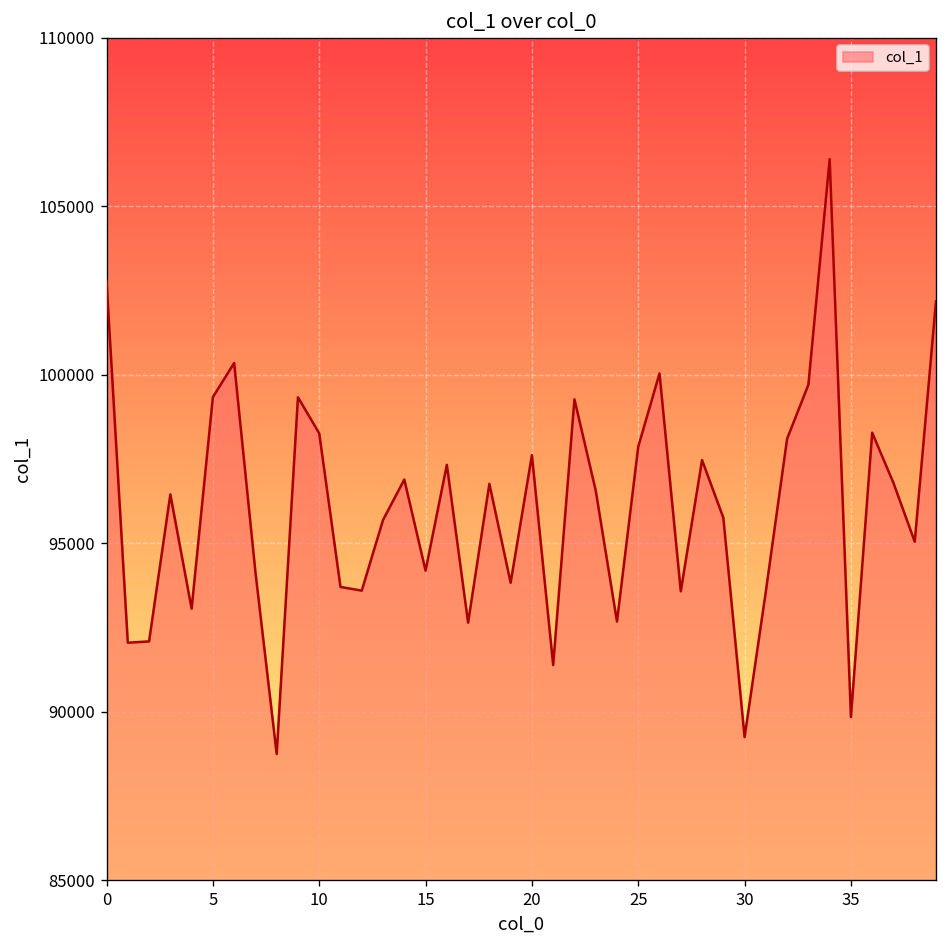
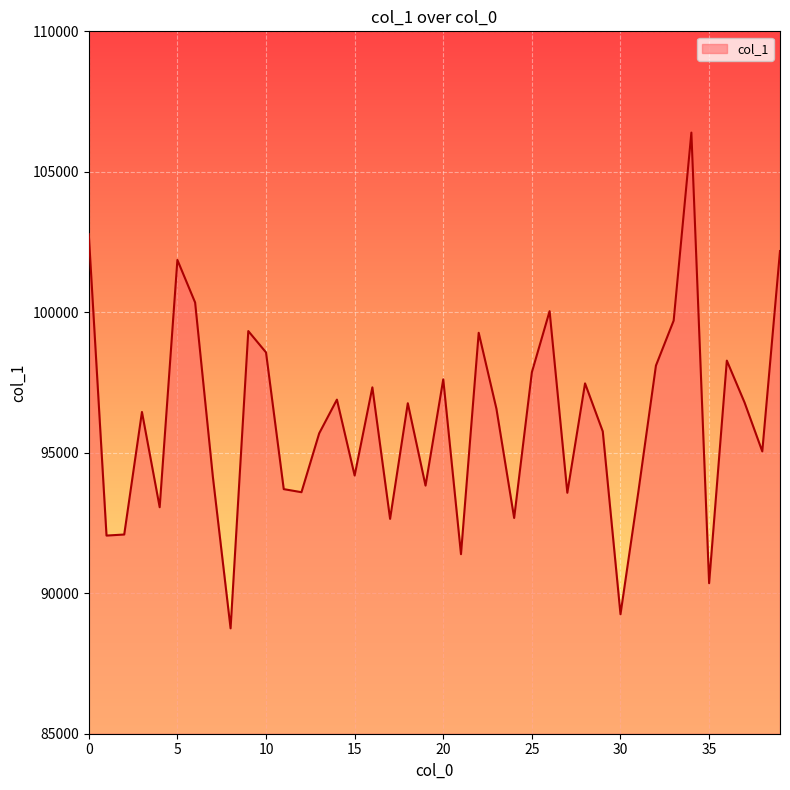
5: 99300 -> 101900
10: 98300 -> 98600
35: 89800 -> 90400
